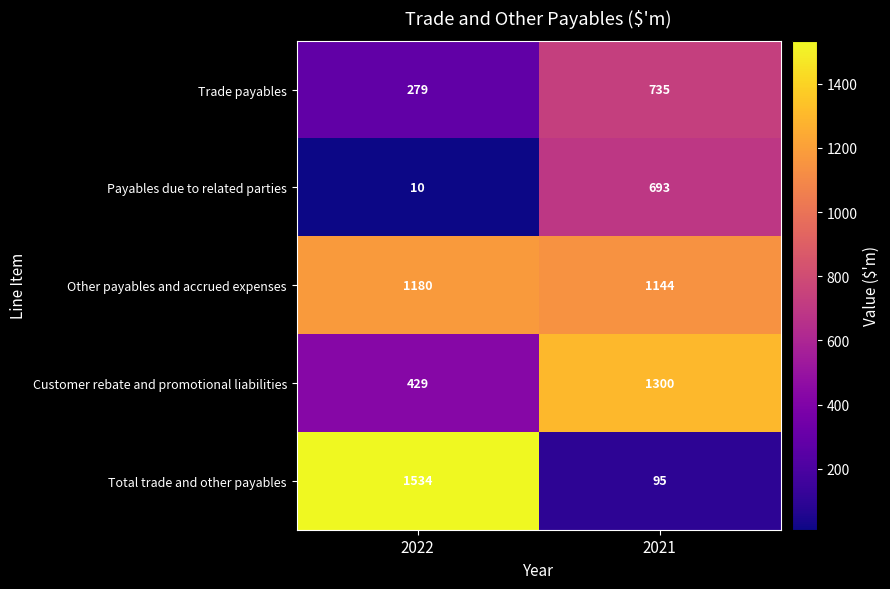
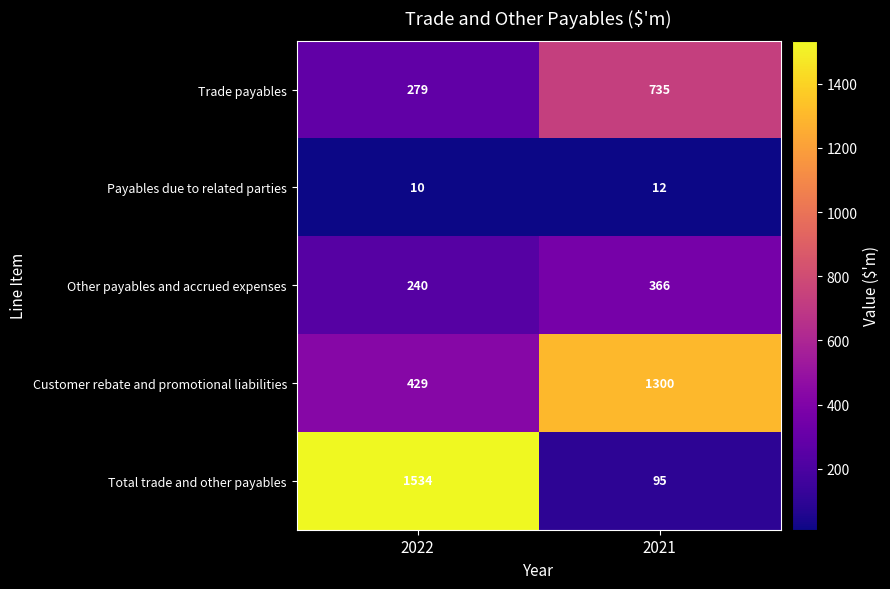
Payables due to related parties, 2021: 693 -> 12
Other payables and accrued expenses, 2022: 1180 -> 240
Other payables and accrued expenses, 2021: 1144 -> 366
